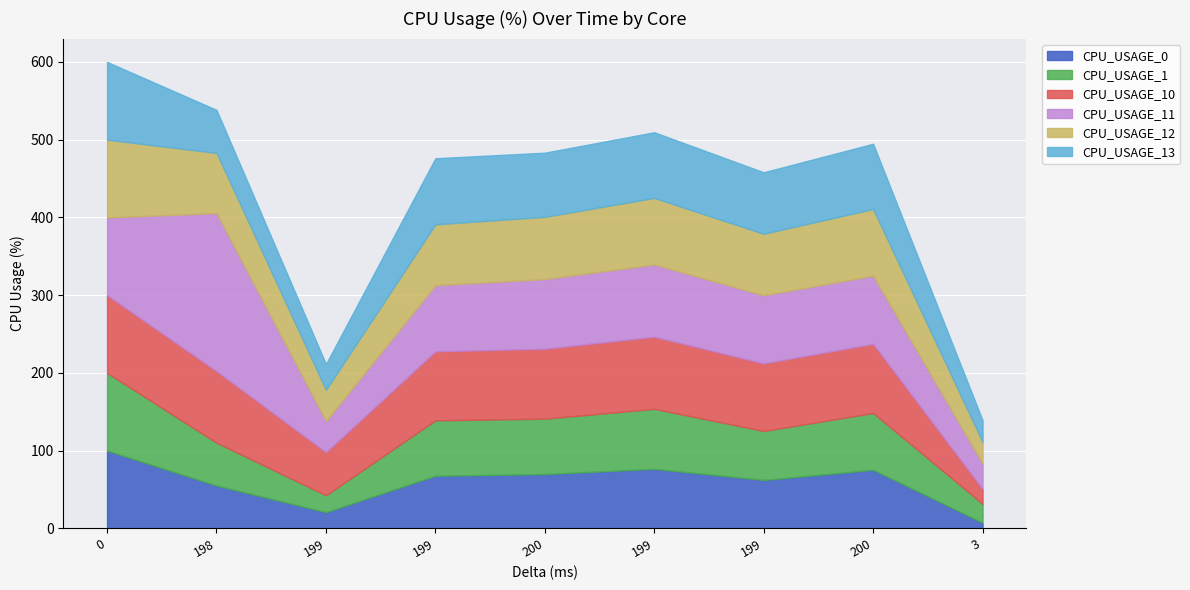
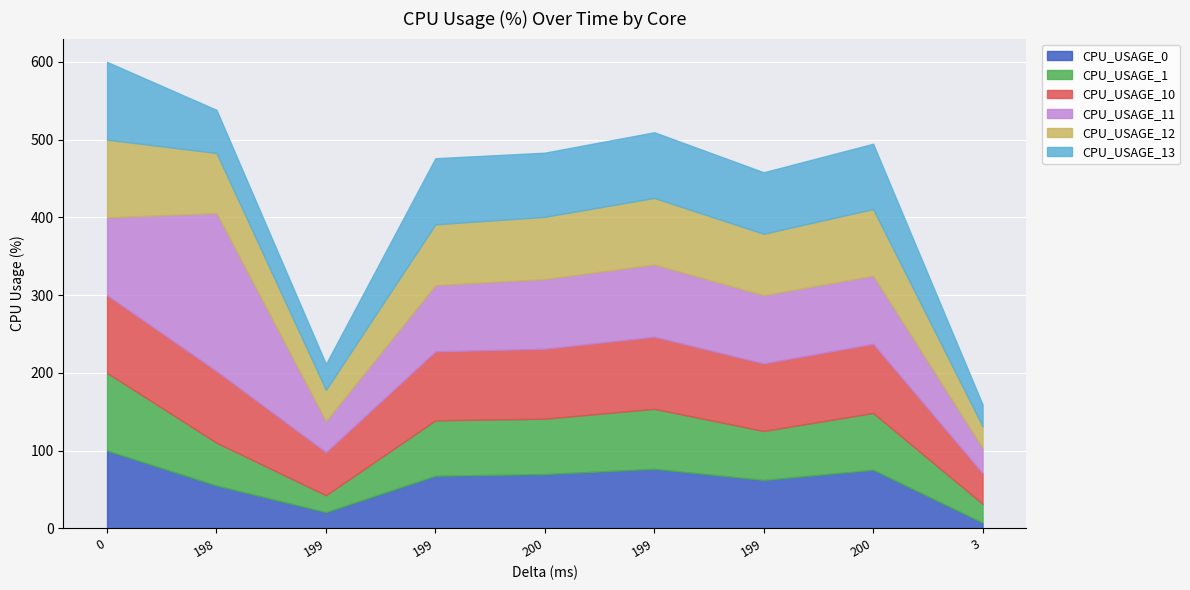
CPU_USAGE_10, 3: 20 -> 40
